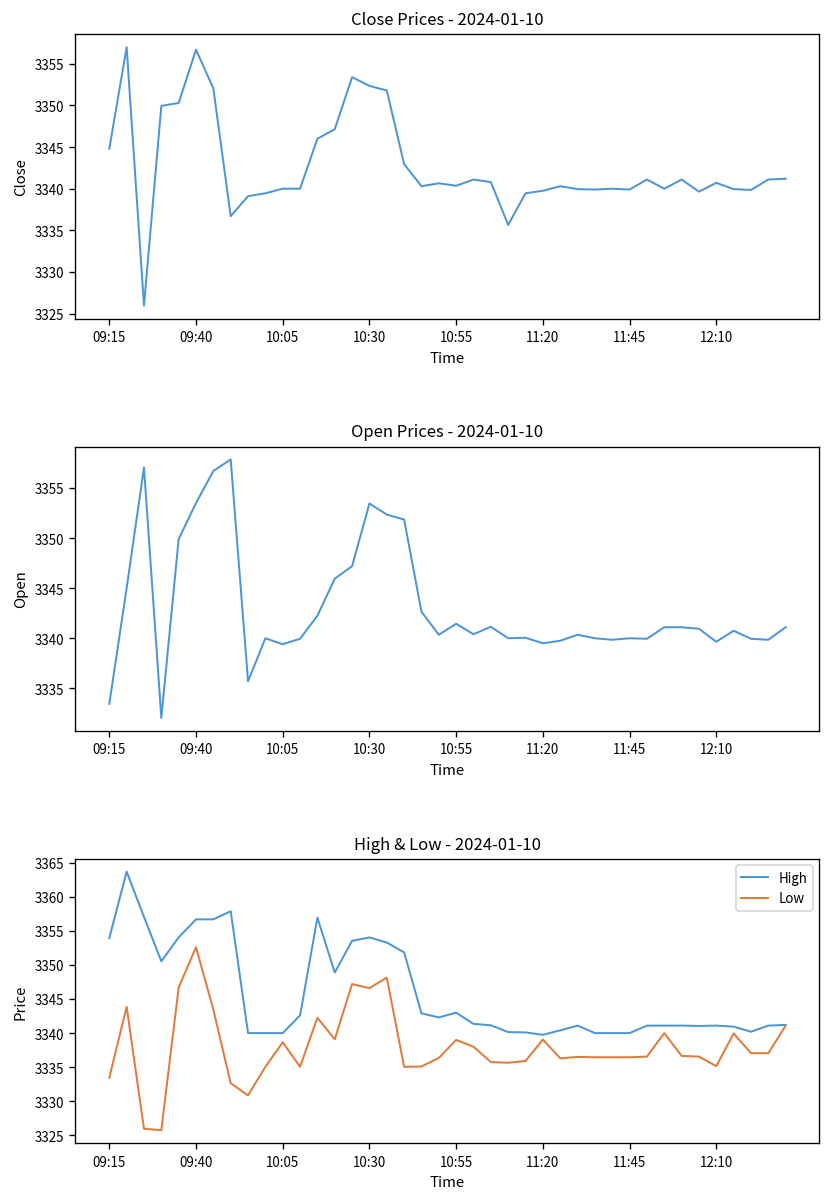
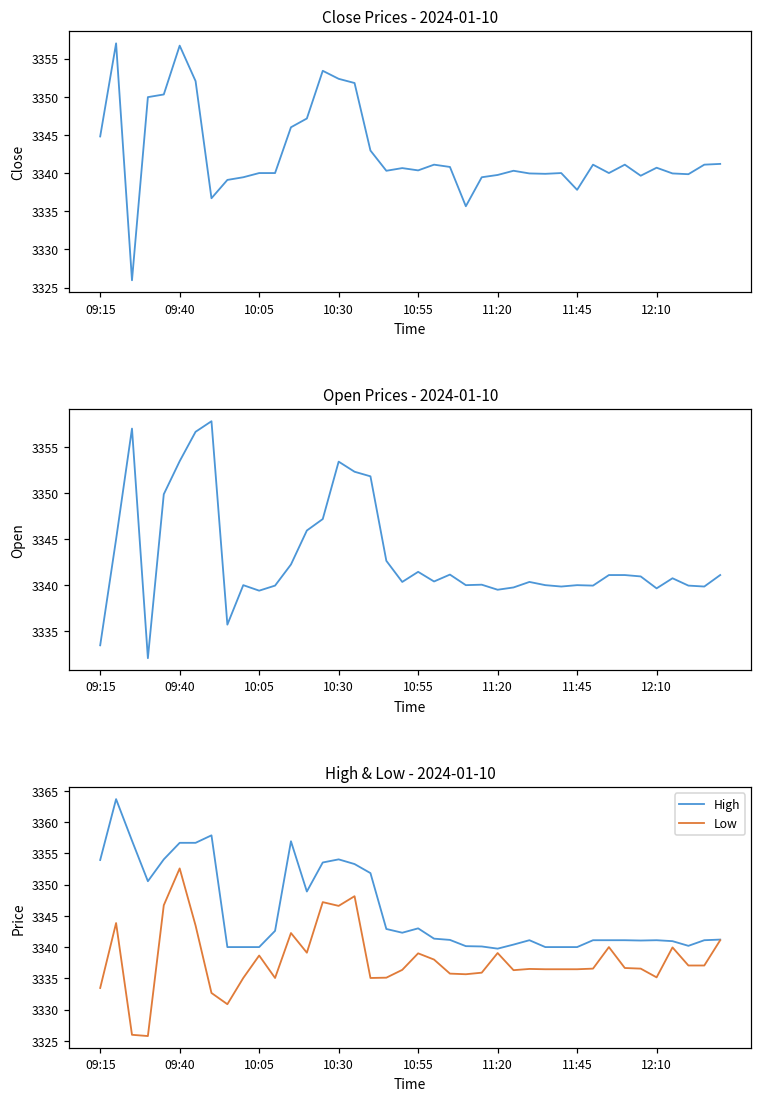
Close Prices - 2024-01-10, 11:45: 3340 -> 3338
